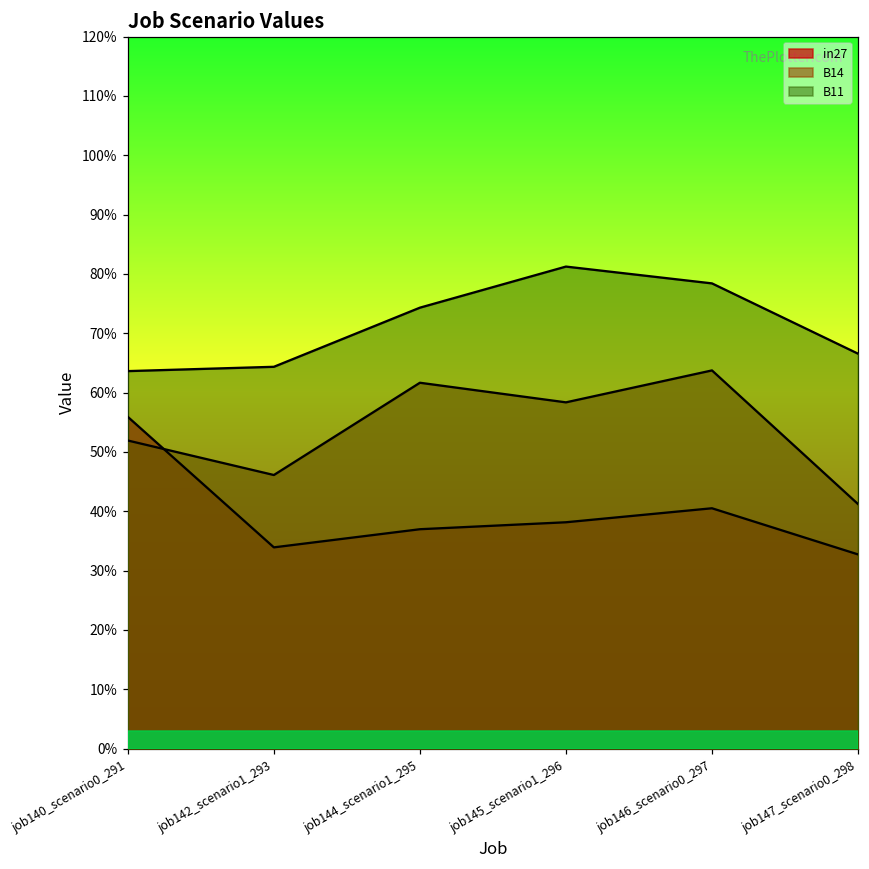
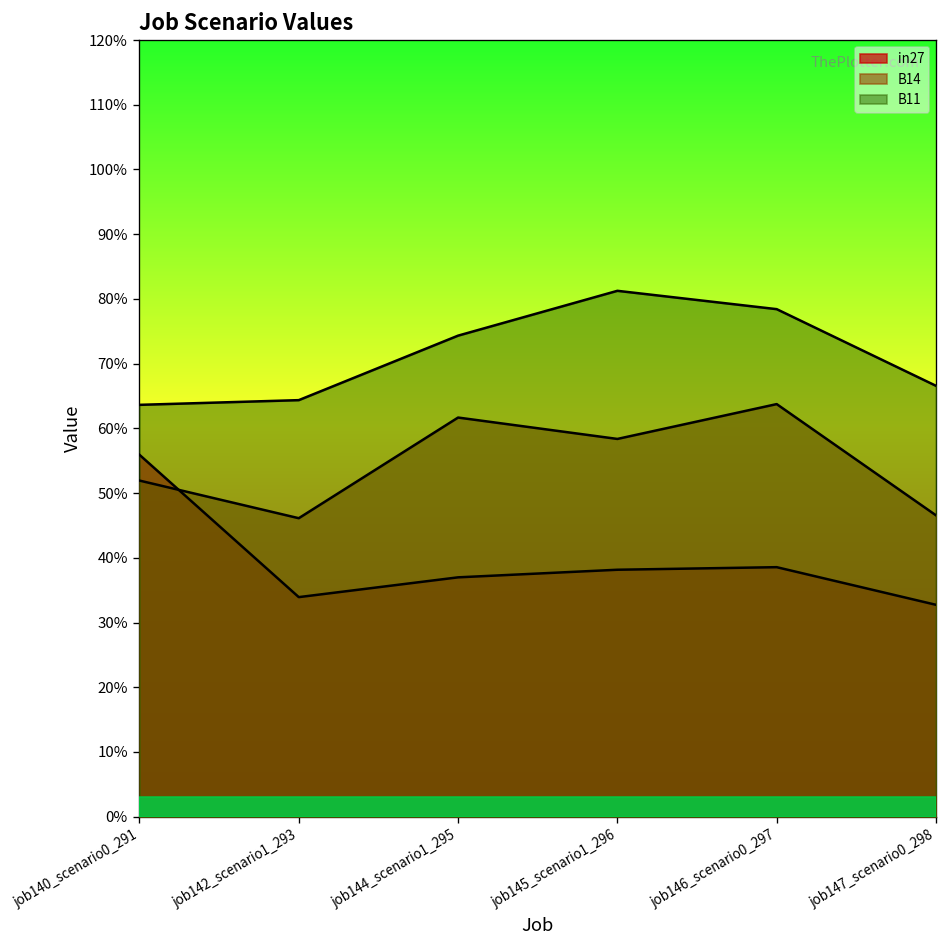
in27, job146_scenario0_297: 41% -> 39%
B14, job147_scenario0_298: 41% -> 47%
